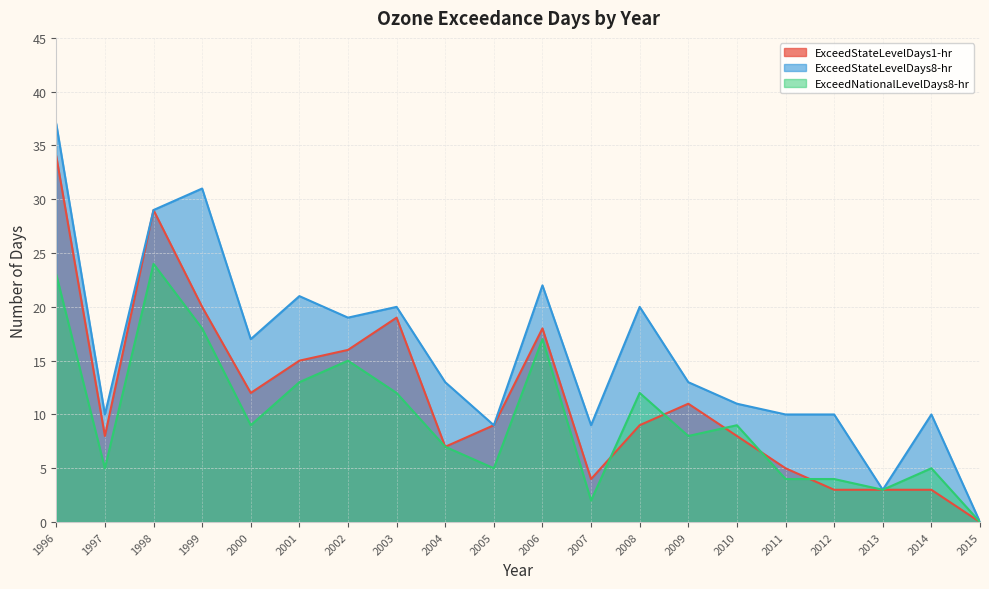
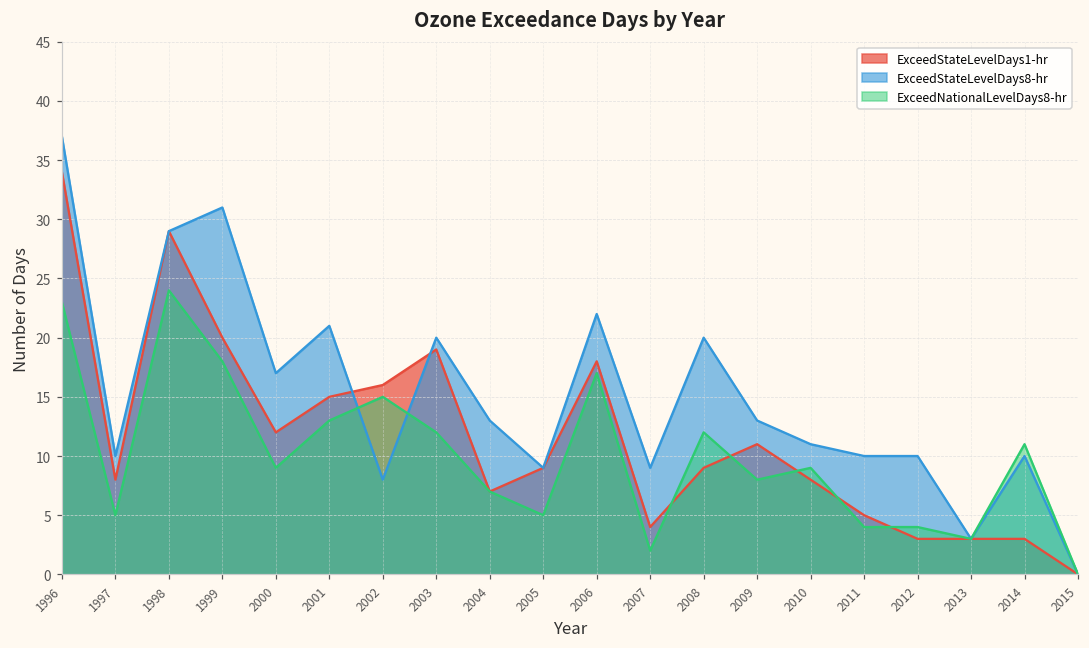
ExceedStateLevelDays8-hr, 2002: 19 -> 8
ExceedNationalLevelDays8-hr, 2014: 5 -> 11
